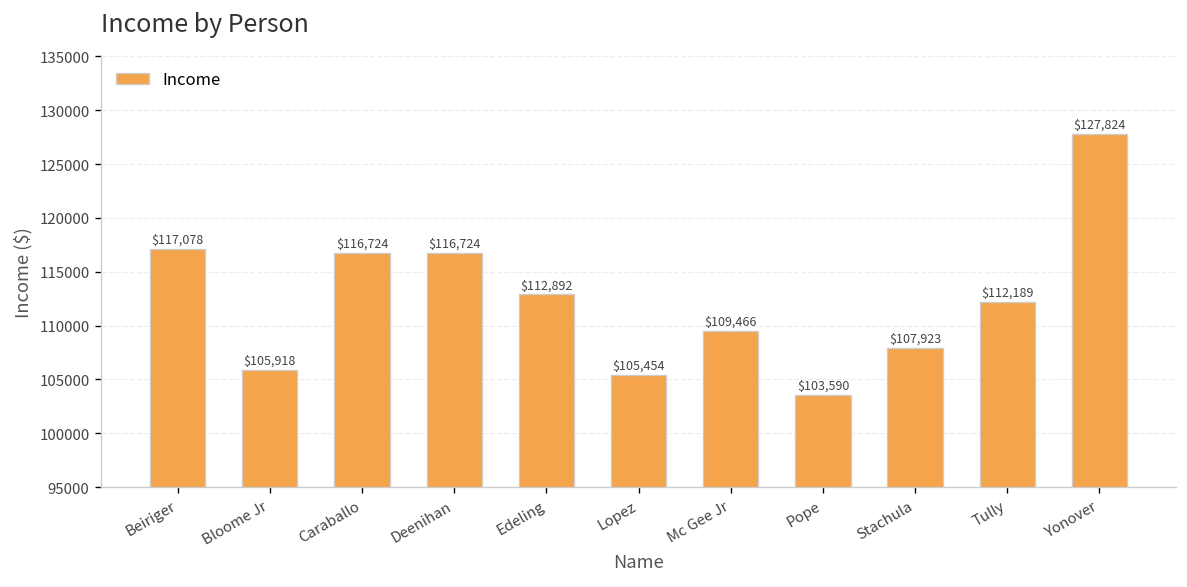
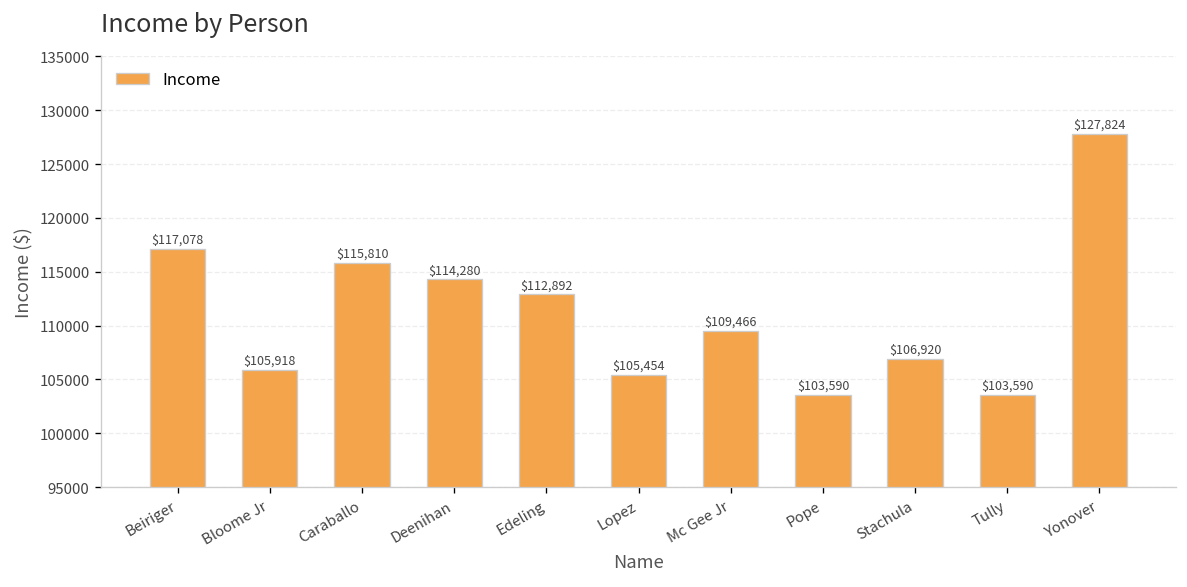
Caraballo: $116,724 -> $115,810
Deenihan: $116,724 -> $114,280
Stachula: $107,923 -> $106,920
Tully: $112,189 -> $103,590
